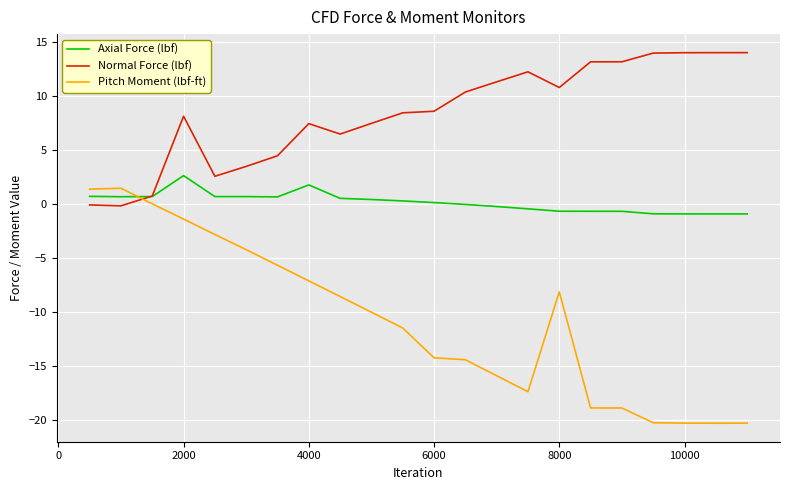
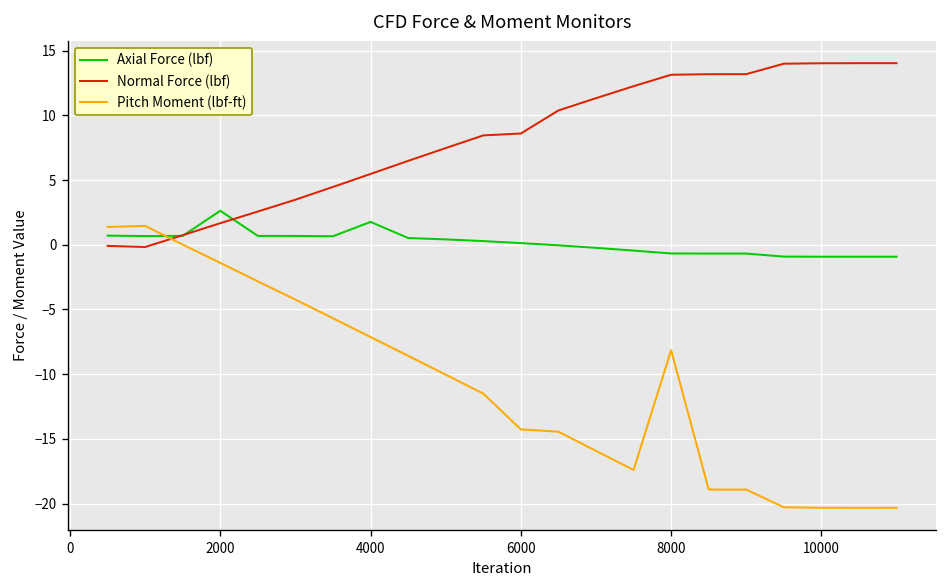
Normal Force (lbf), 2000: 8.1 -> 1.7
Normal Force (lbf), 4000: 7.5 -> 5.5
Normal Force (lbf), 8000: 10.8 -> 13.1
